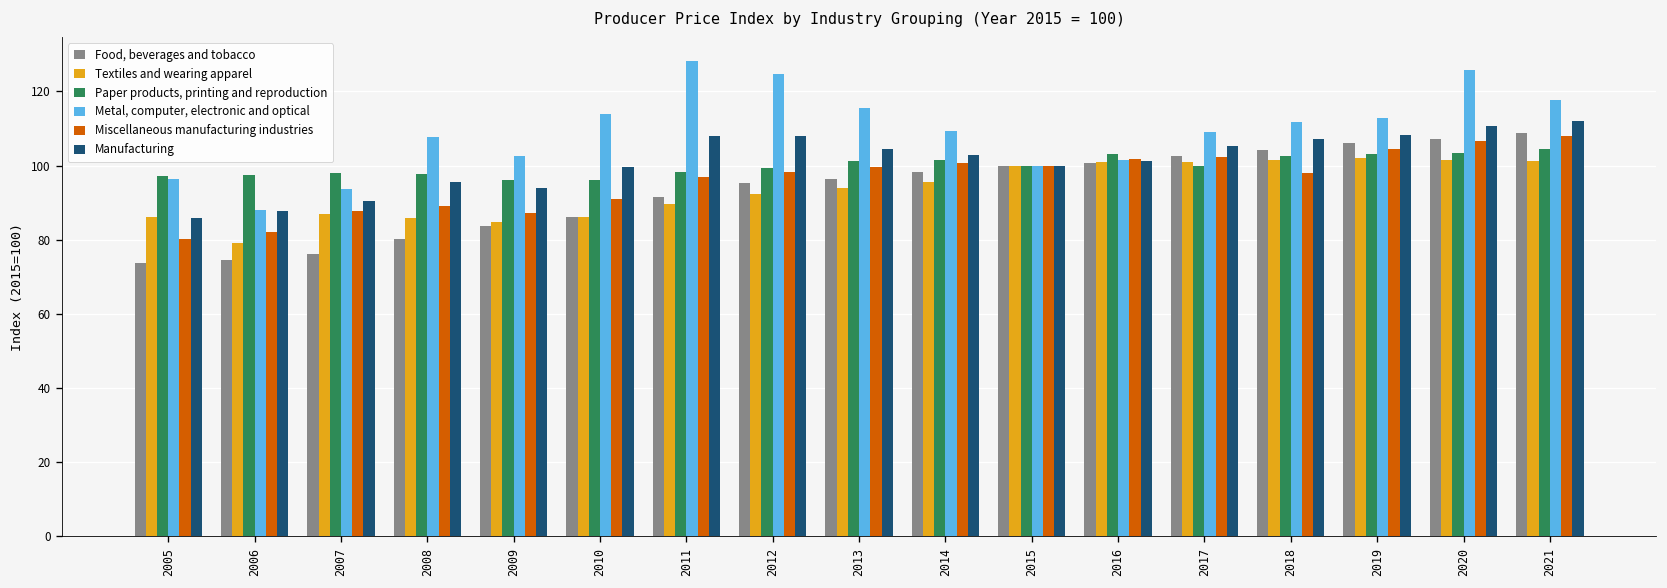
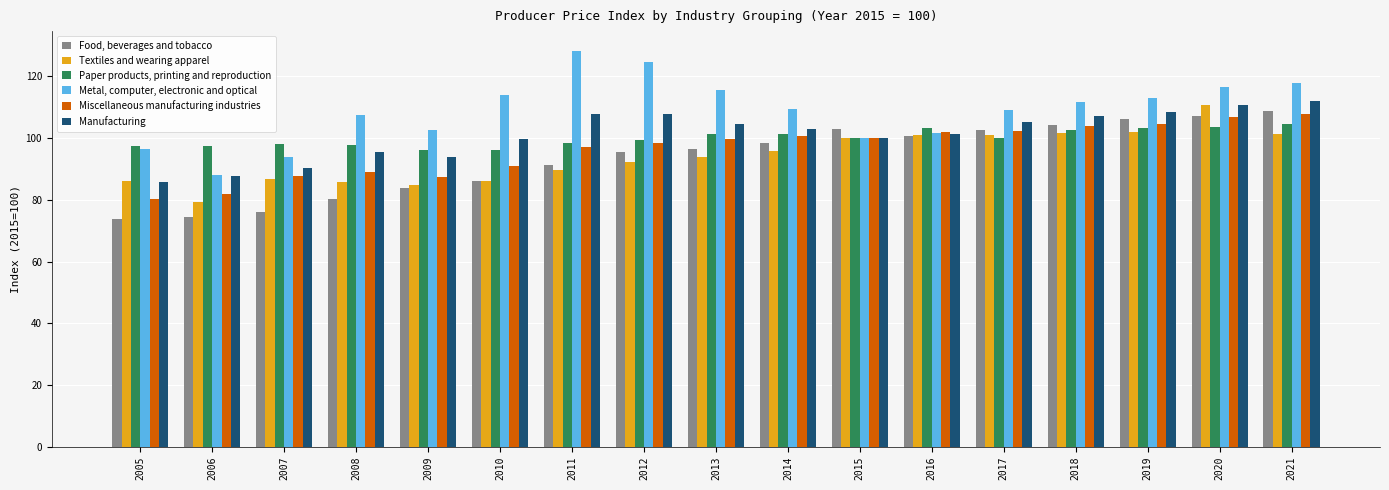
Food, beverages and tobacco, 2015: 100 -> 103
Miscellaneous manufacturing industries, 2018: 98 -> 104
Textiles and wearing apparel, 2020: 101 -> 111
Metal, computer, electronic and optical, 2020: 126 -> 116
